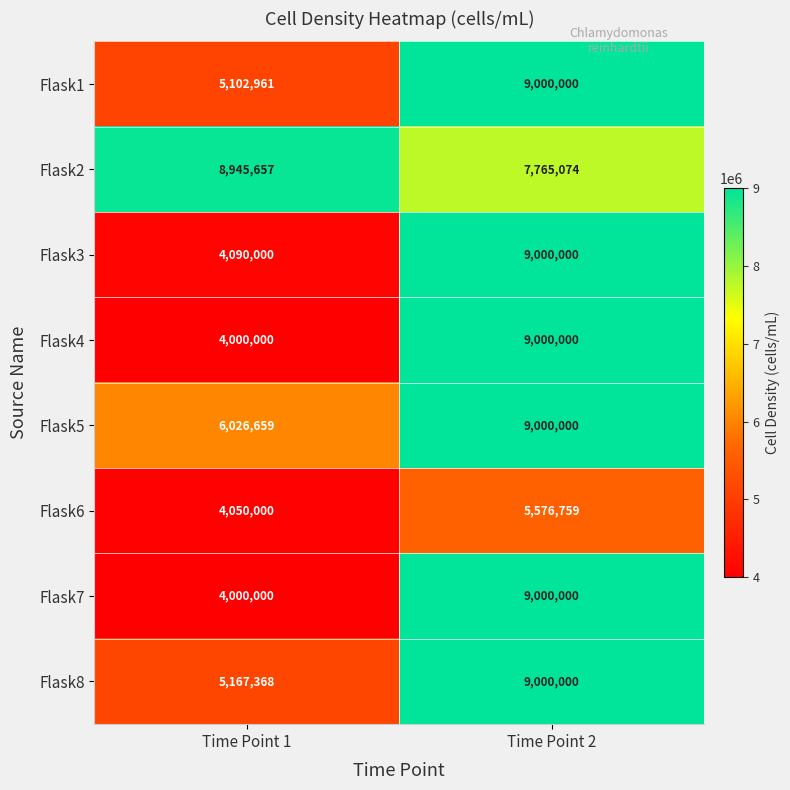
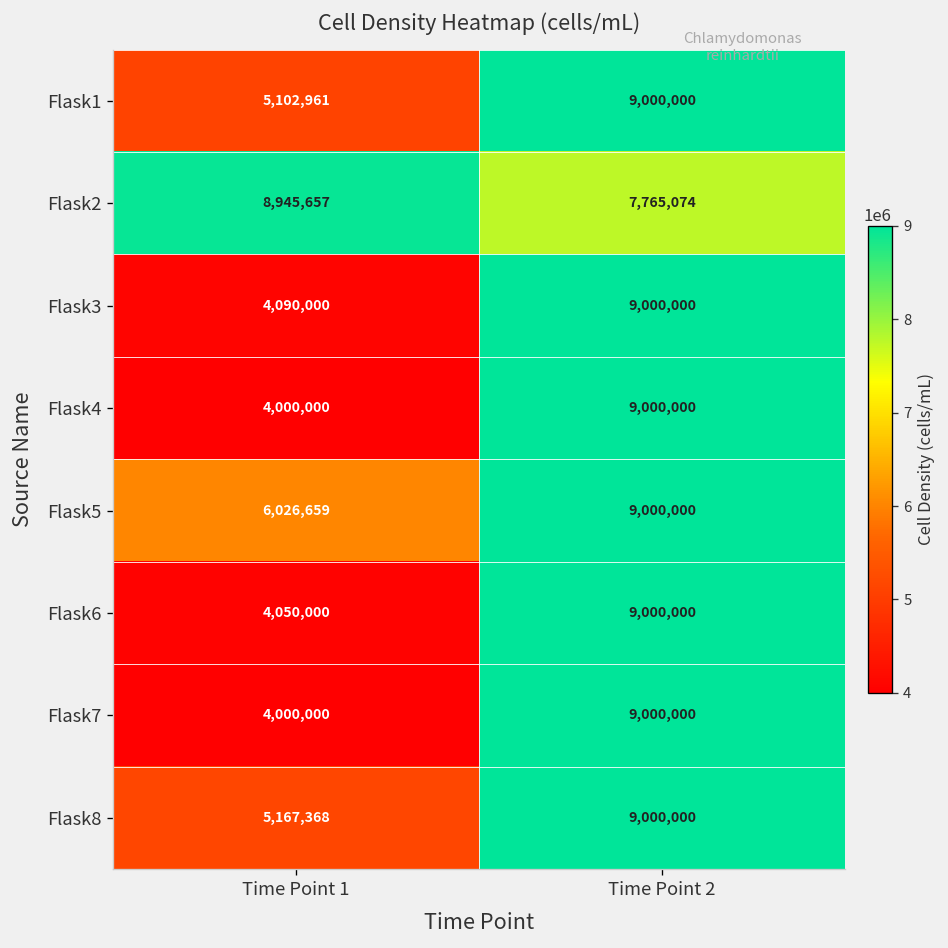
Flask6, Time Point 2: 5,576,759 -> 9,000,000
